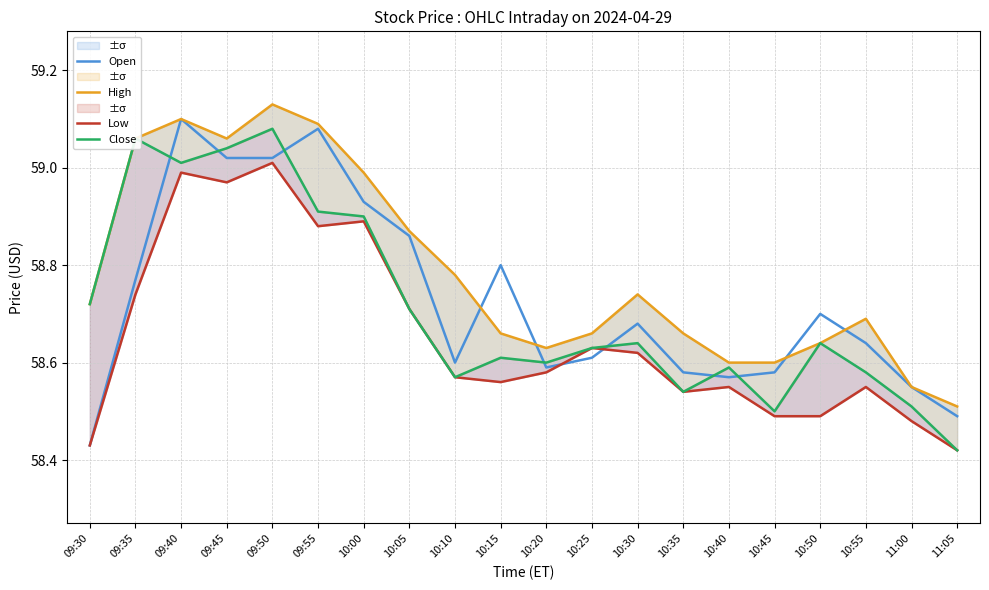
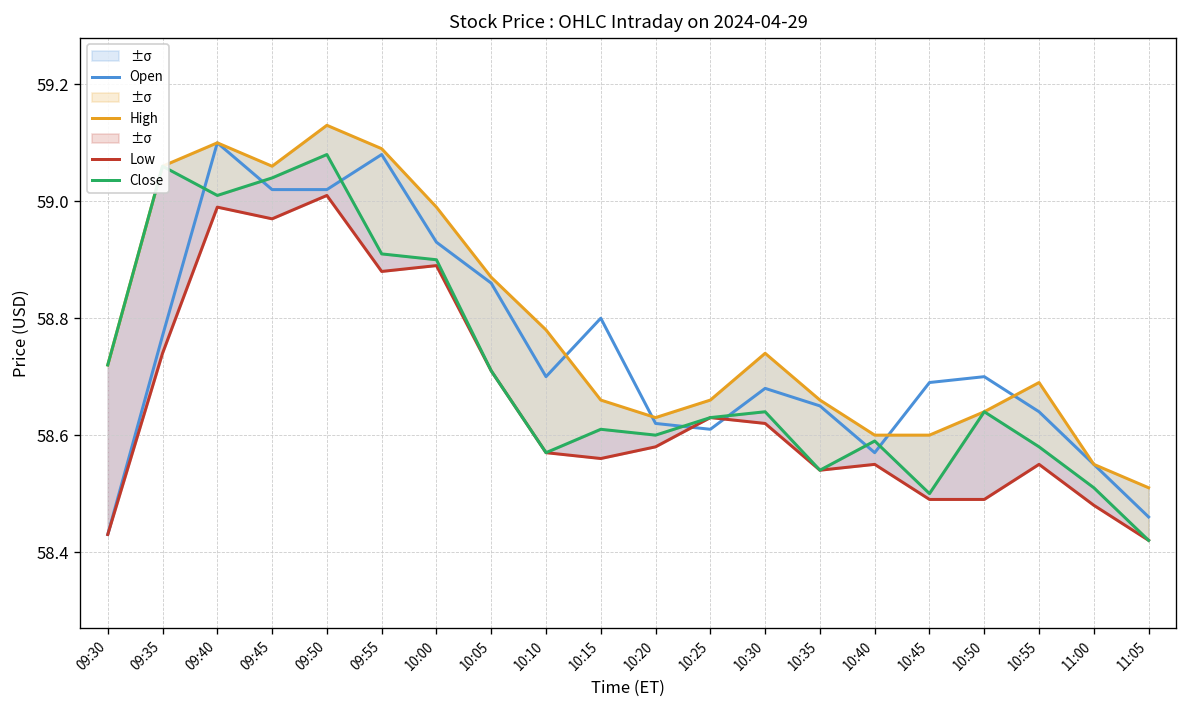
Open, 10:10: 58.6 -> 58.7
Open, 10:20: 58.59 -> 58.62
Open, 10:35: 58.58 -> 58.65
Open, 10:45: 58.58 -> 58.69
Open, 11:05: 58.49 -> 58.46
